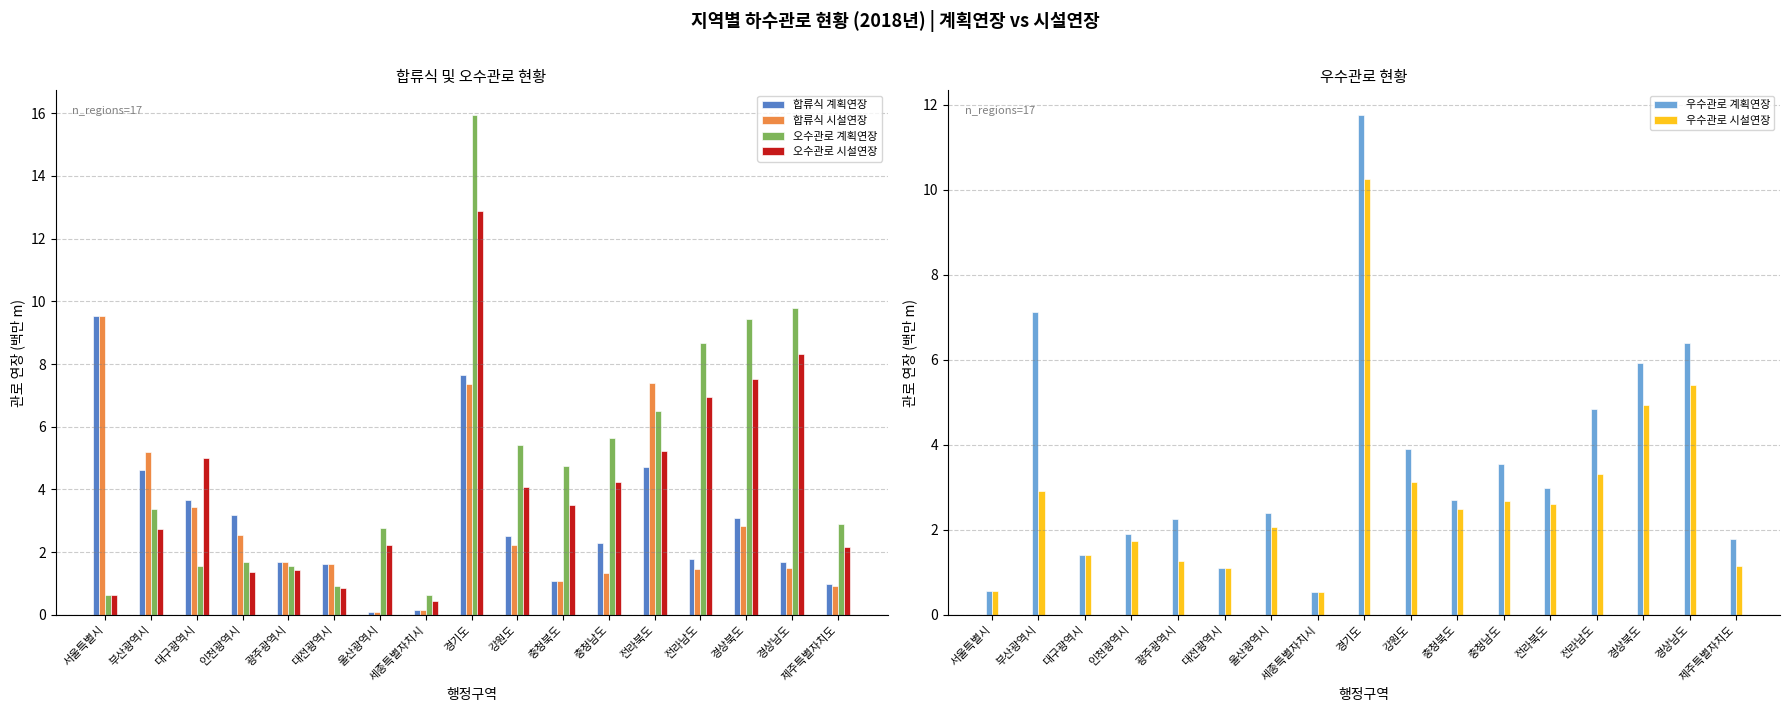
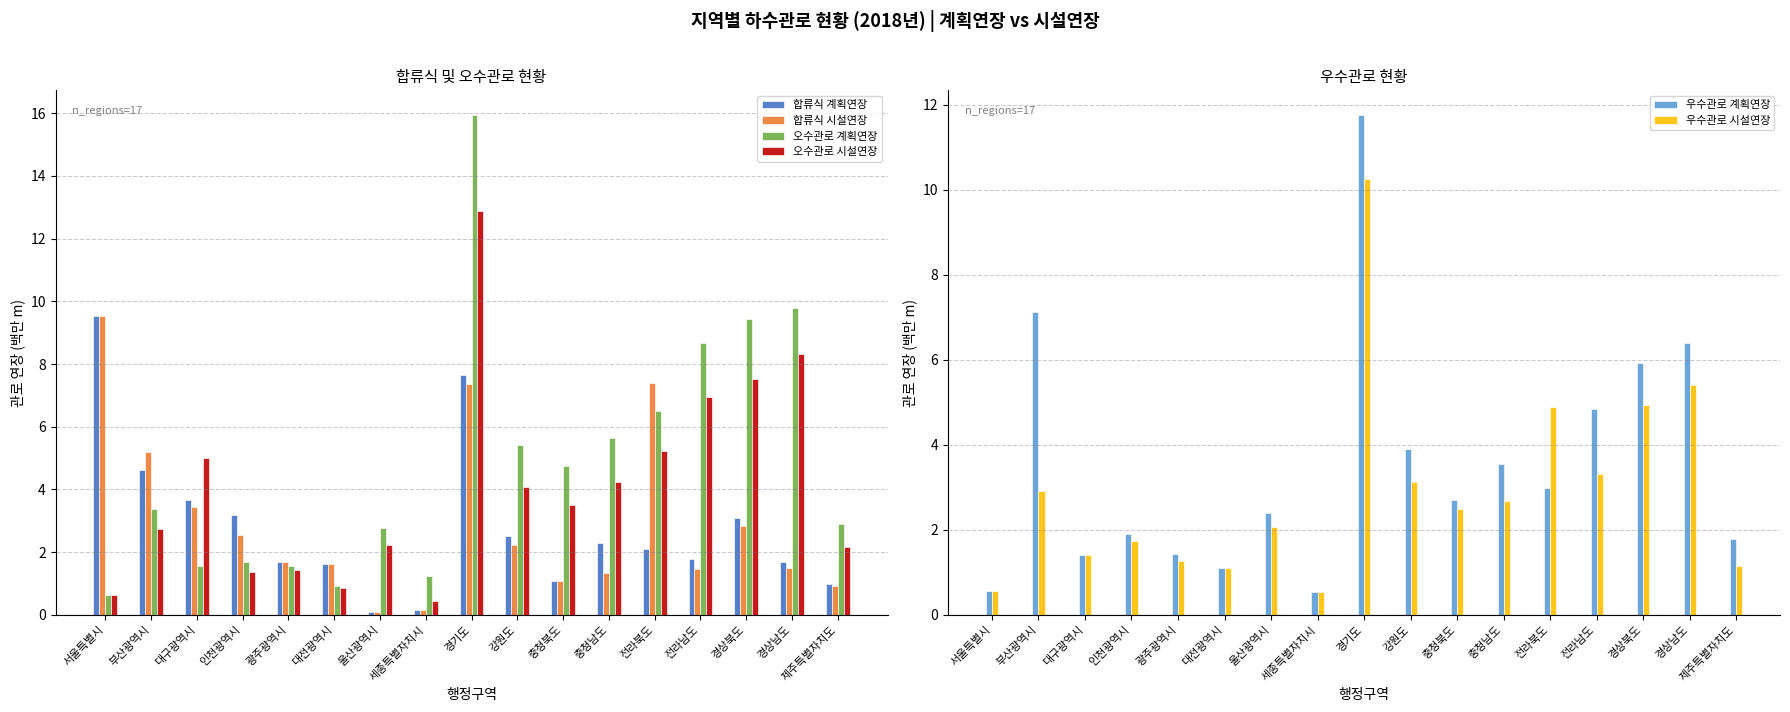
합류식 및 오수관로 현황, 오수관로 계획연장, 세종특별자치시: 0.6 -> 1.2
합류식 및 오수관로 현황, 합류식 계획연장, 전라북도: 4.7 -> 2.1
우수관로 현황, 우수관로 계획연장, 광주광역시: 2.3 -> 1.4
우수관로 현황, 우수관로 시설연장, 전라북도: 2.6 -> 4.9
